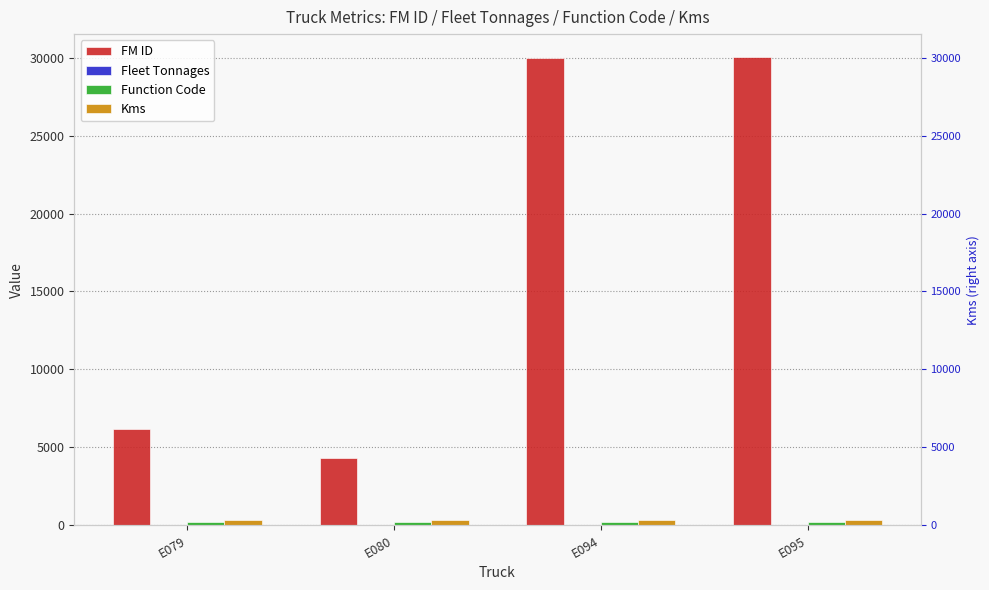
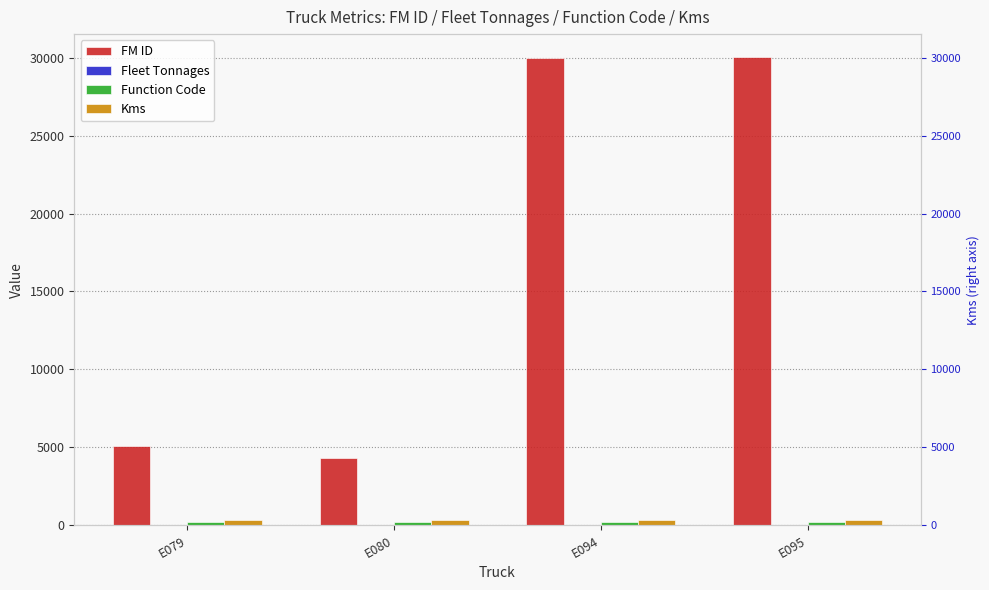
FM ID, E079: 6200 -> 5100
